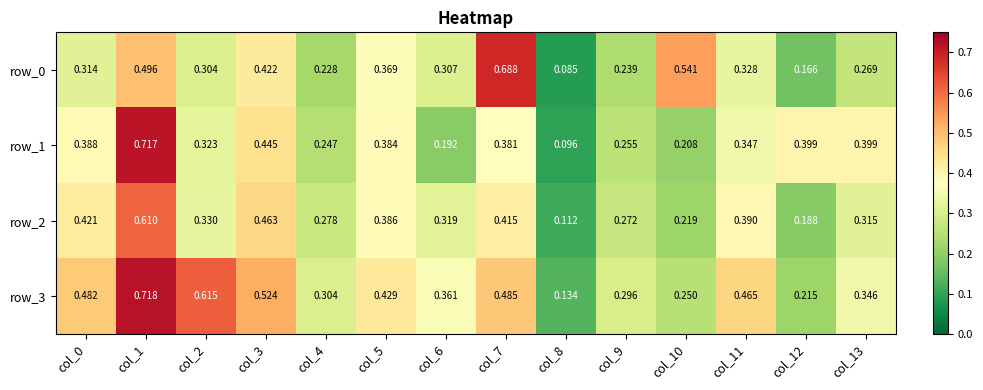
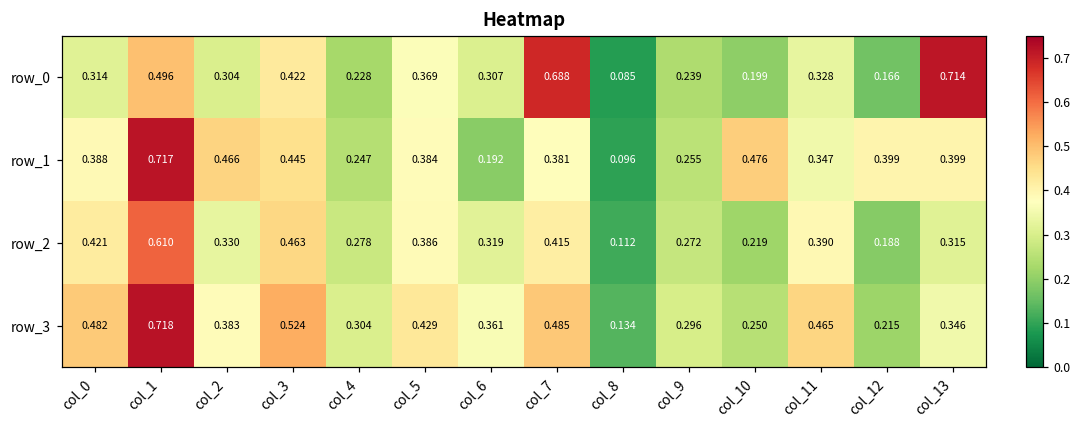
row_0, col_10: 0.541 -> 0.199
row_0, col_13: 0.269 -> 0.714
row_1, col_2: 0.323 -> 0.466
row_1, col_10: 0.208 -> 0.476
row_3, col_2: 0.615 -> 0.383
